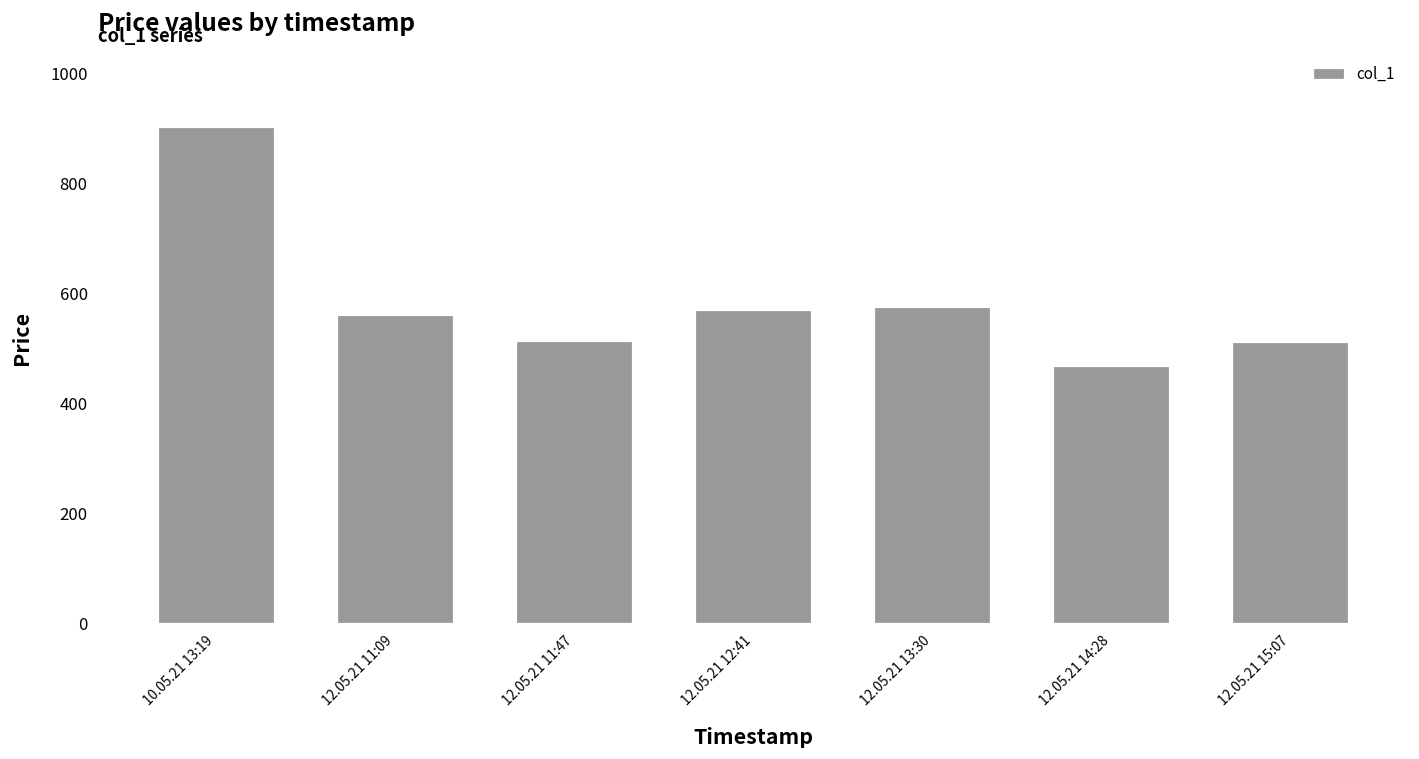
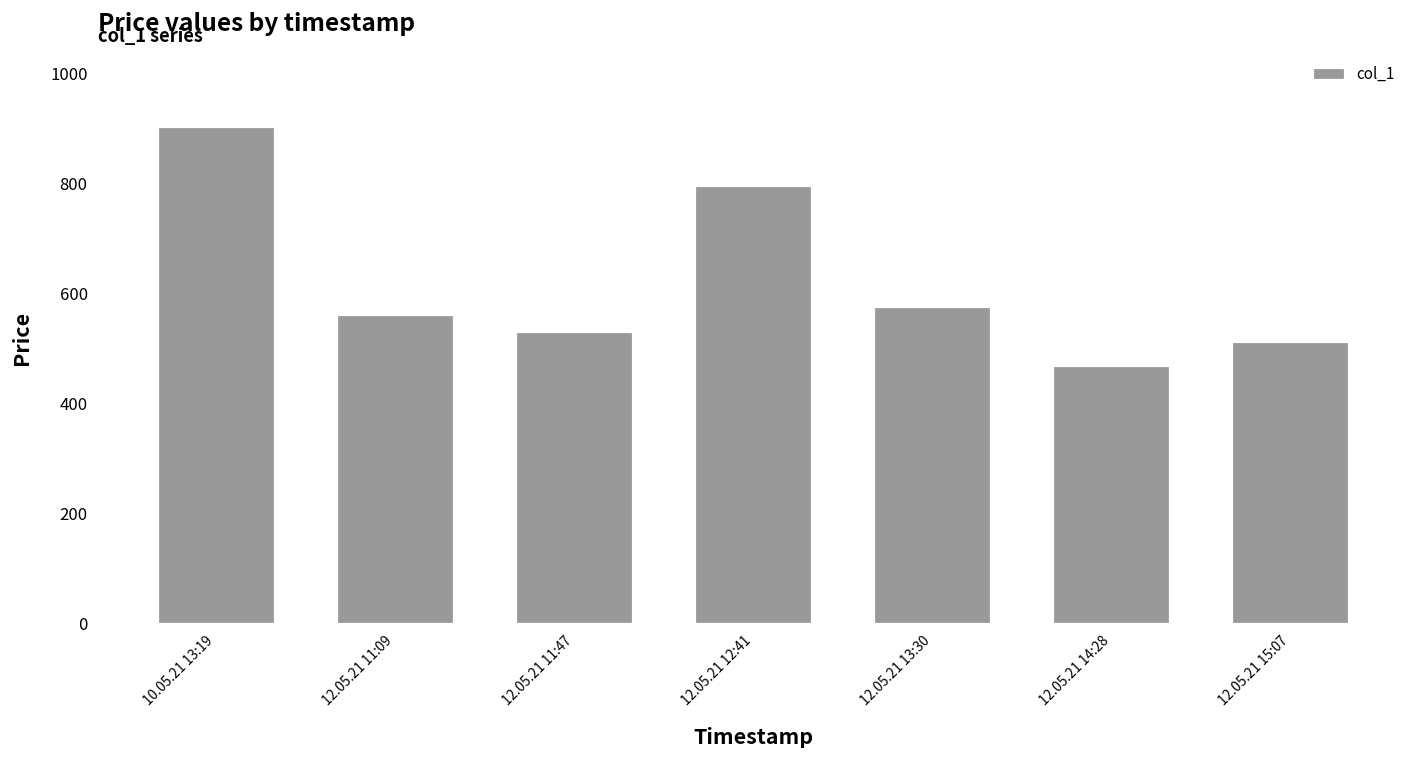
12.05.21 11:47: 510 -> 530
12.05.21 12:41: 570 -> 800
